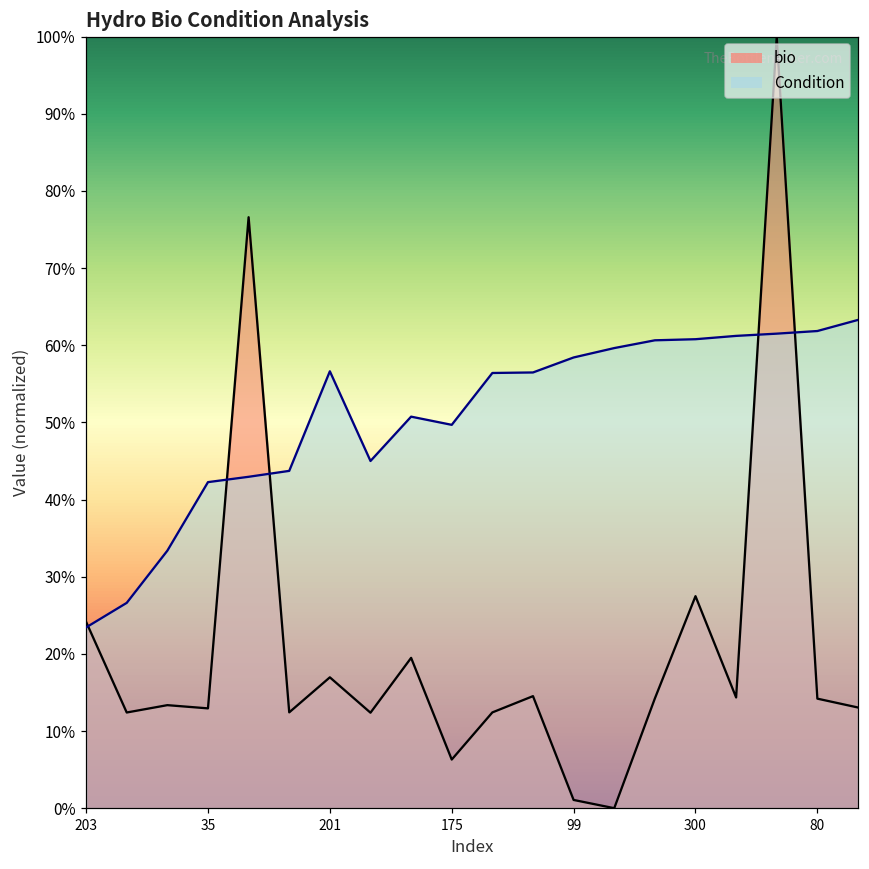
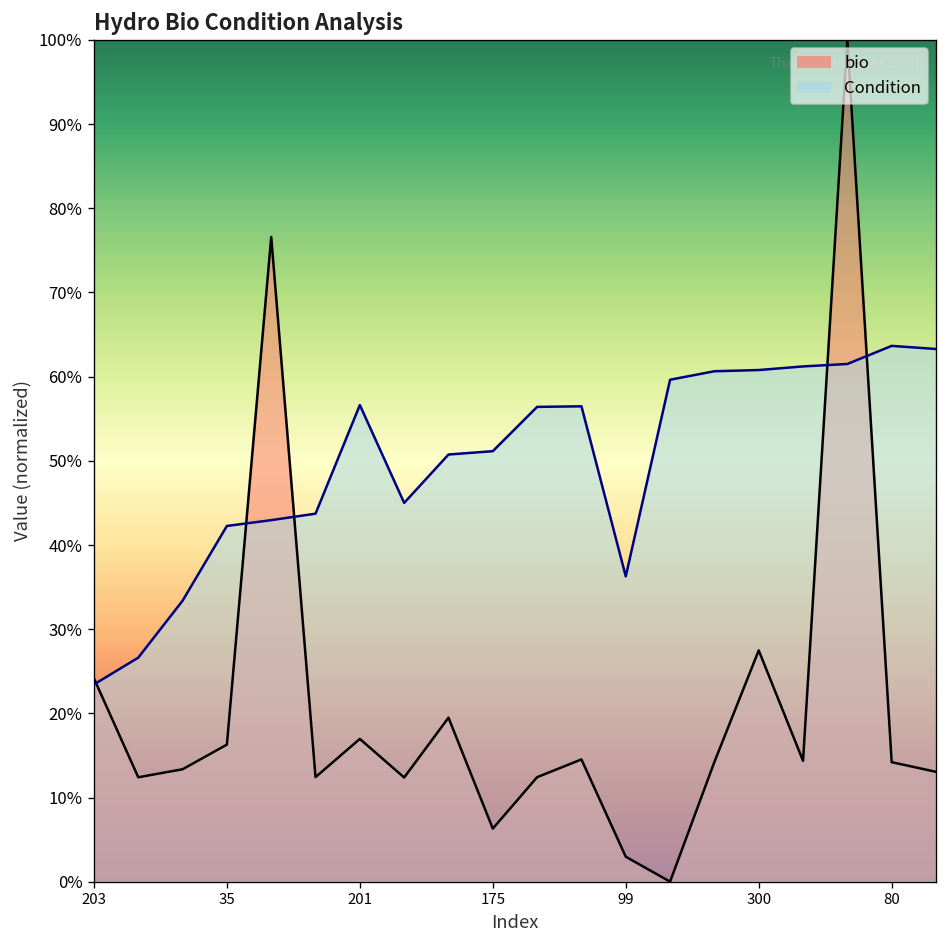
bio, 35: 13% -> 16%
Condition, 175: 50% -> 51%
bio, 99: 1% -> 3%
Condition, 99: 58% -> 36%
Condition, 80: 62% -> 64%
